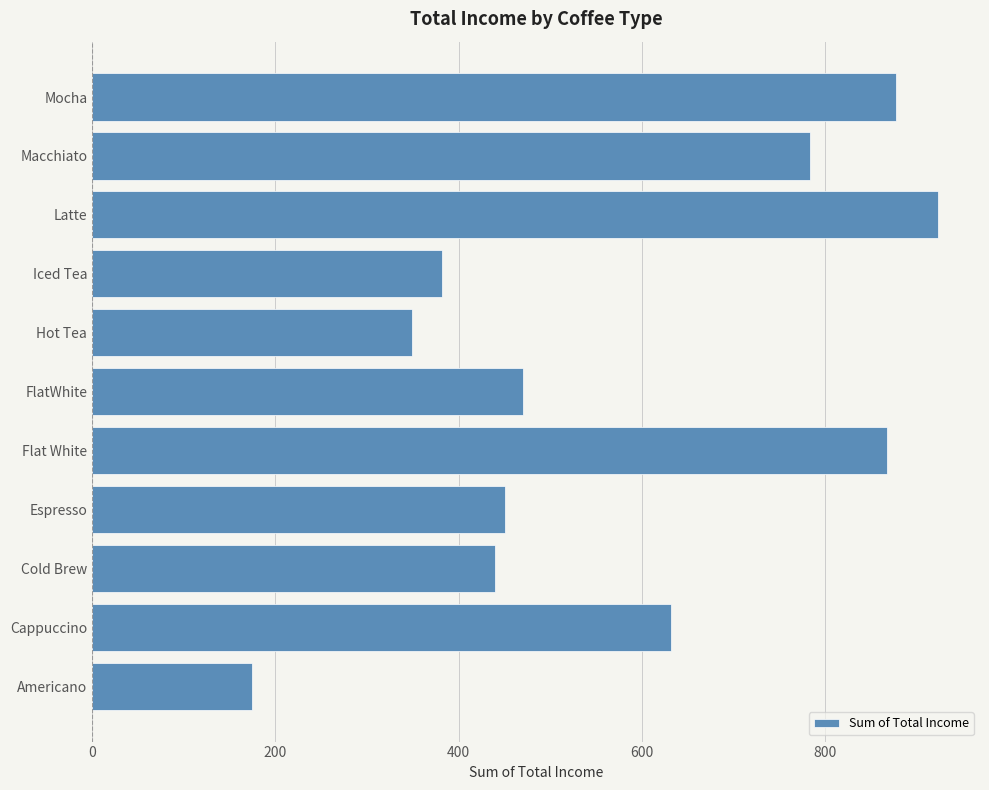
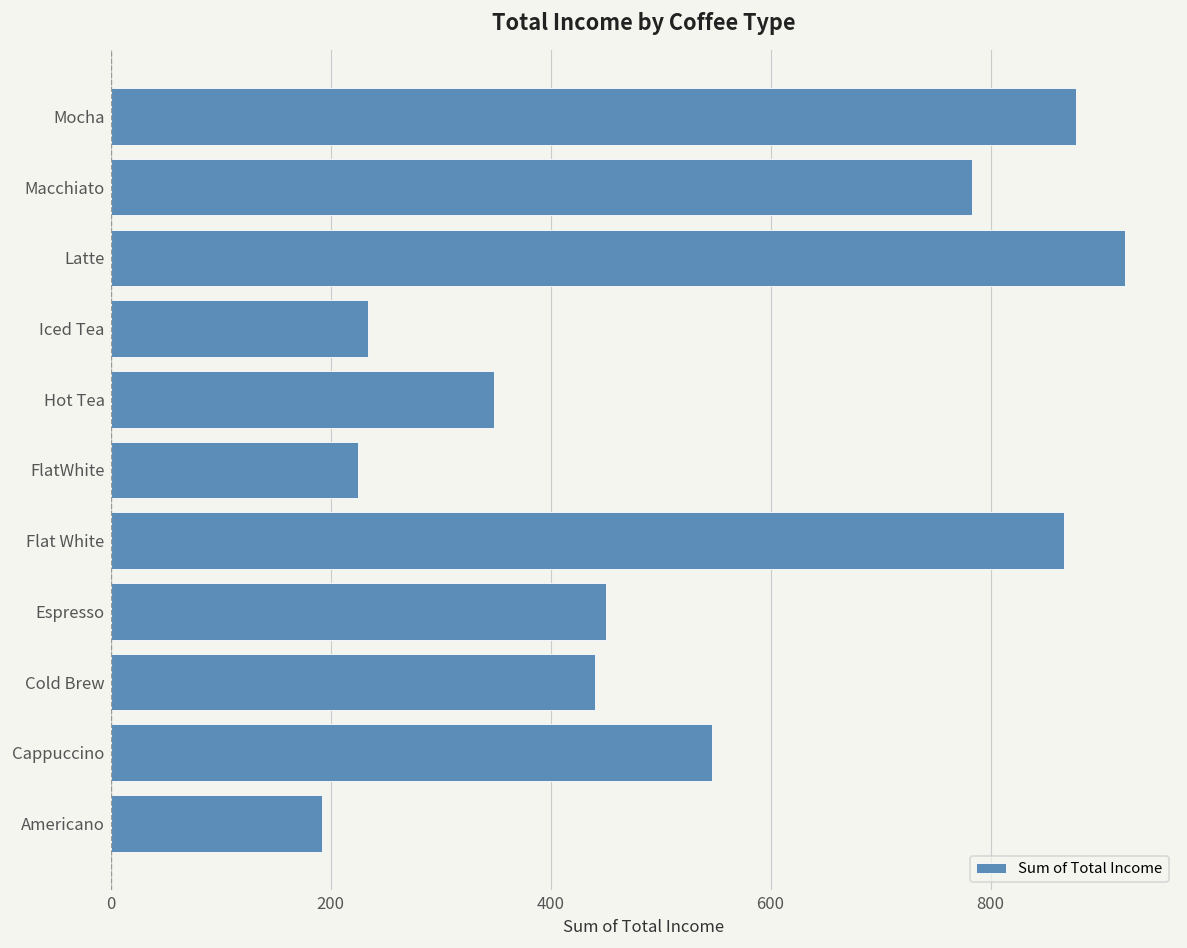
Iced Tea: 380 -> 230
FlatWhite: 470 -> 230
Cappuccino: 630 -> 550
Americano: 170 -> 190
